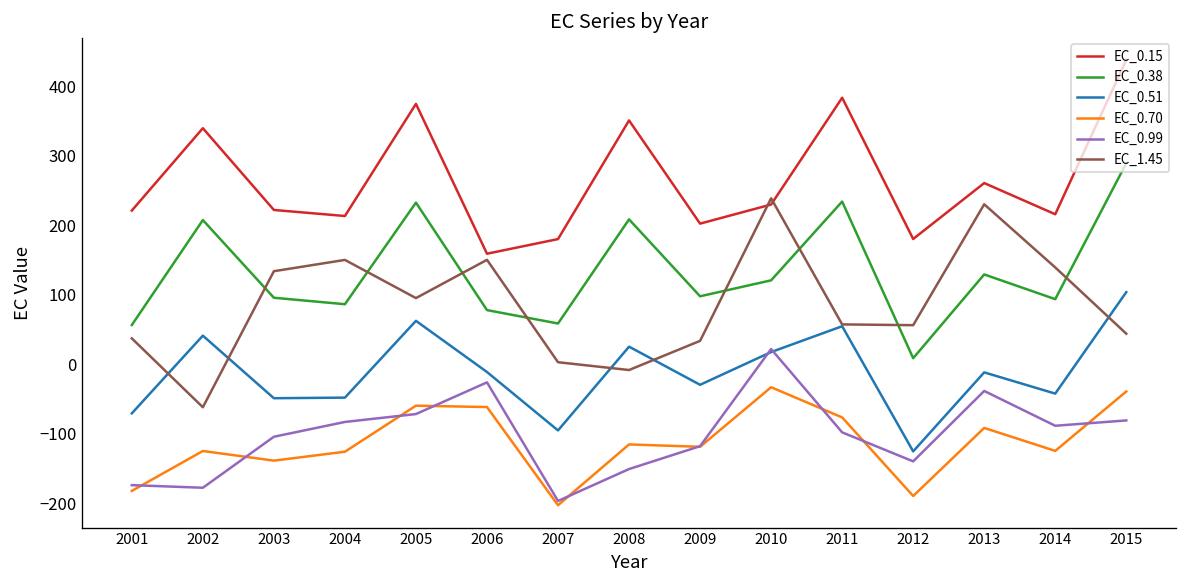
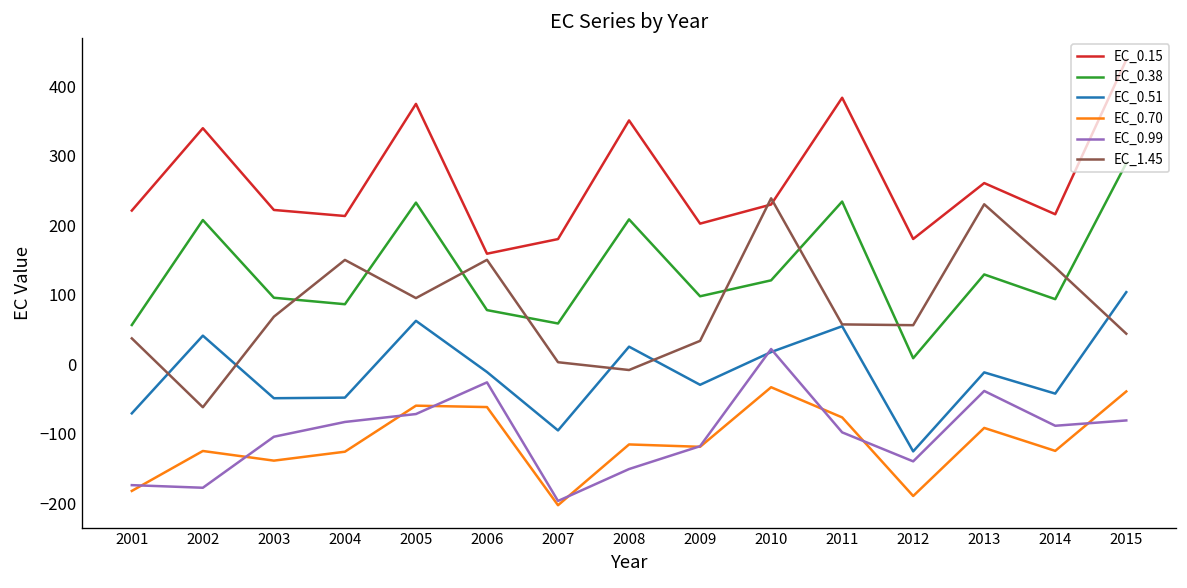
EC_1.45, 2003: 130 -> 70
